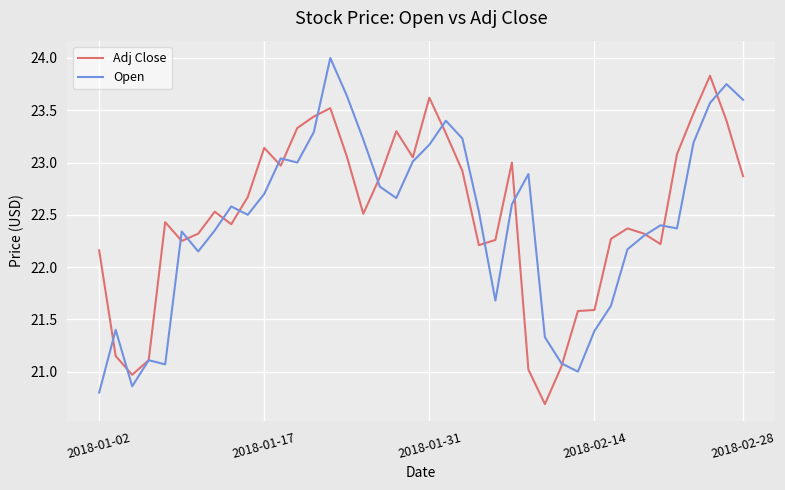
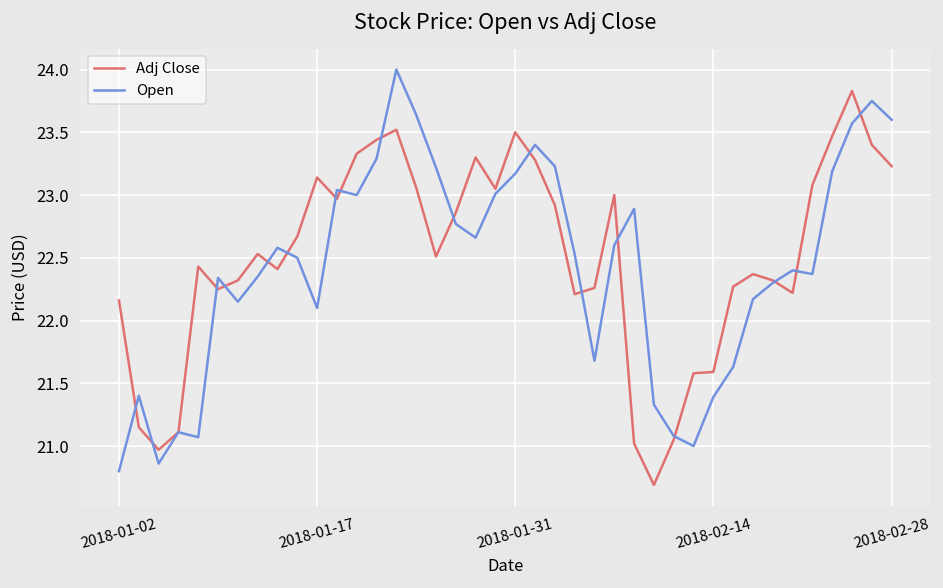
Open, 2018-01-17: 22.7 -> 22.1
Adj Close, 2018-01-31: 23.62 -> 23.50
Adj Close, 2018-02-28: 22.87 -> 23.23
